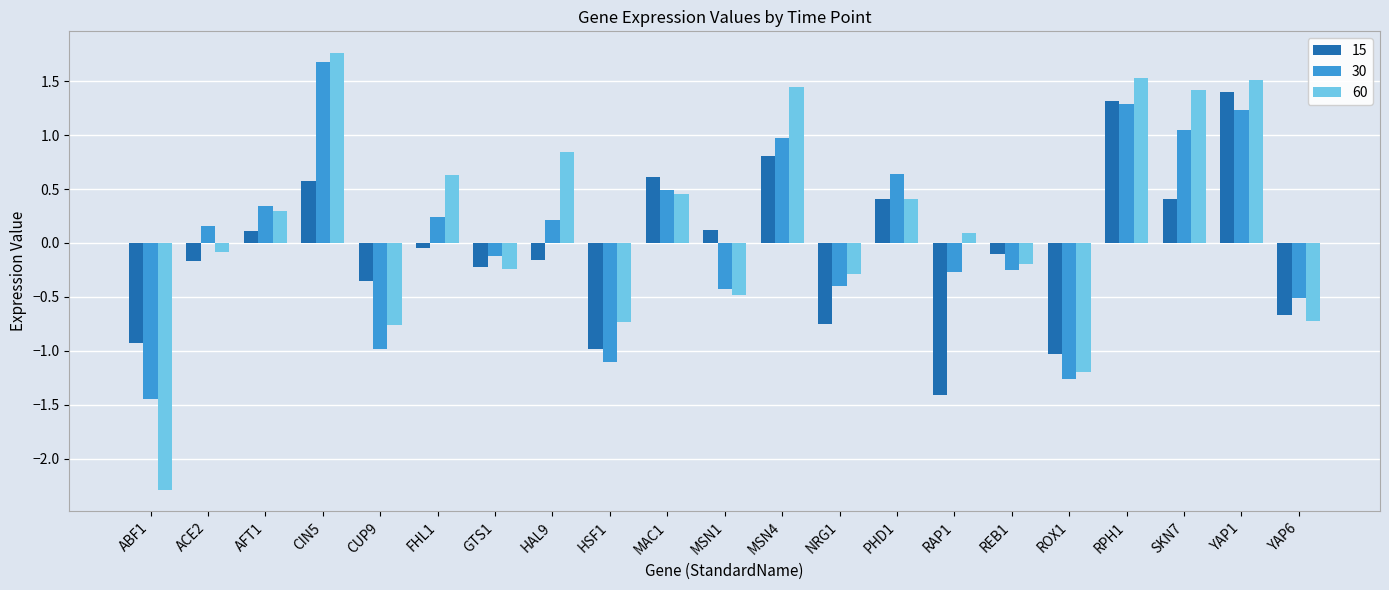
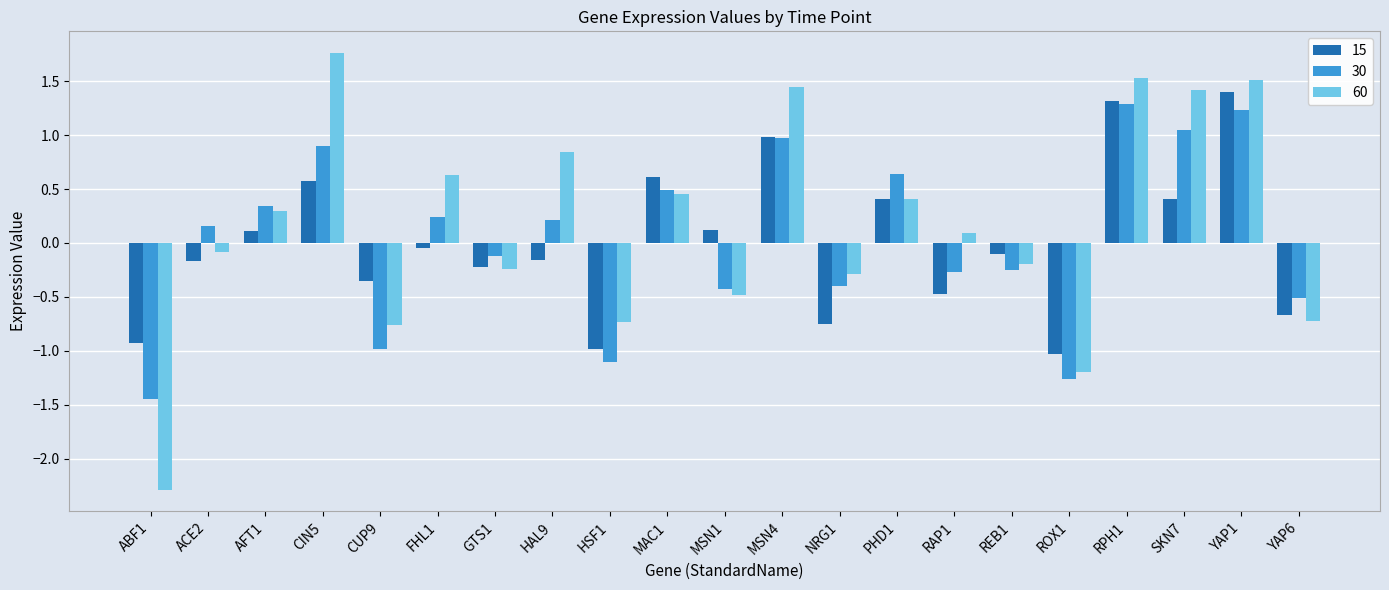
30, CIN5: 1.68 -> 0.90
15, MSN4: 0.81 -> 0.98
15, RAP1: -1.41 -> -0.48
